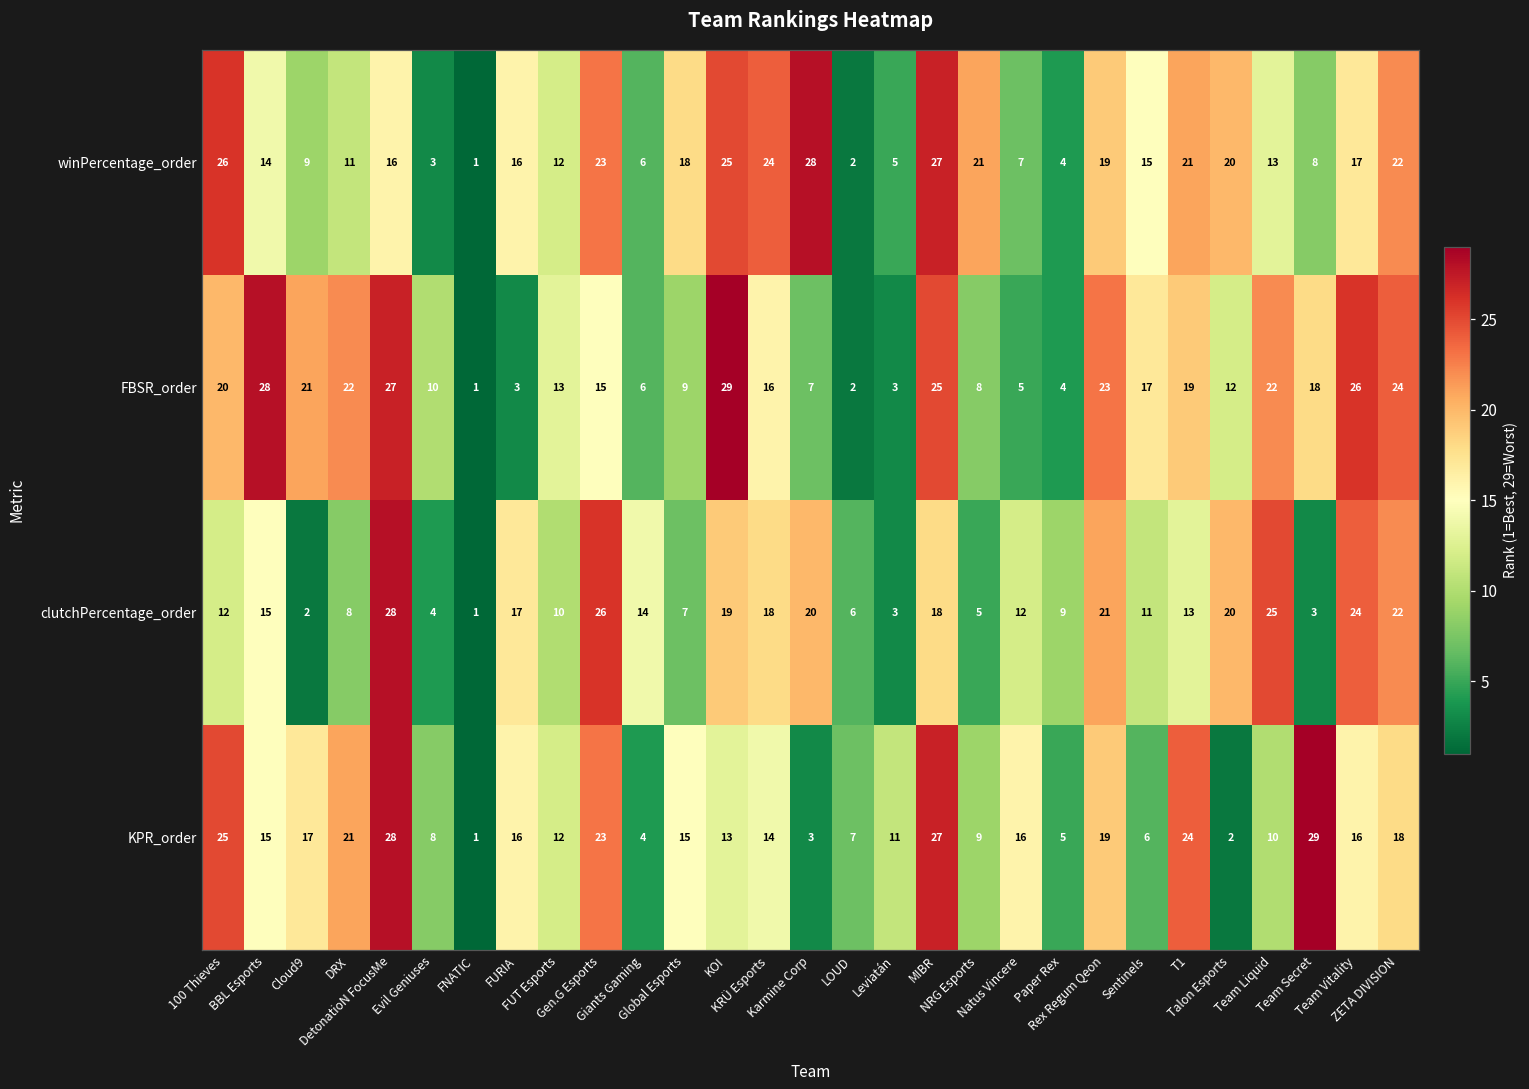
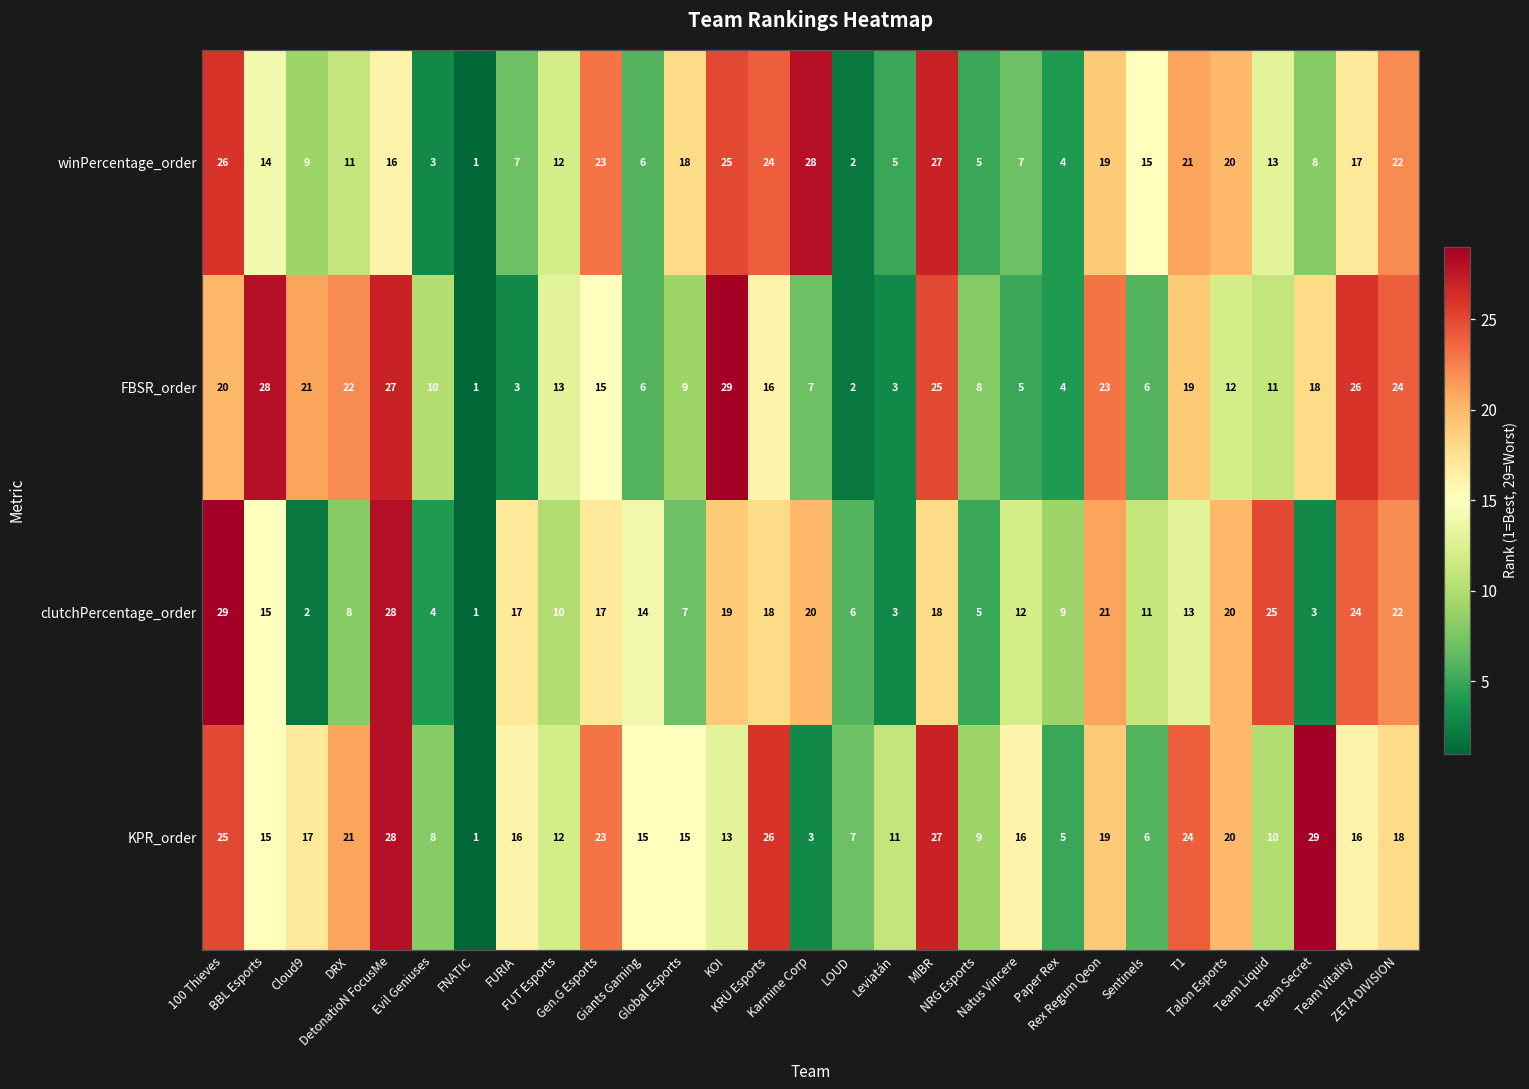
winPercentage_order, FURIA: 16 -> 7
winPercentage_order, NRG Esports: 21 -> 5
FBSR_order, Sentinels: 17 -> 6
FBSR_order, Team Liquid: 22 -> 11
clutchPercentage_order, 100 Thieves: 12 -> 29
clutchPercentage_order, Gen.G Esports: 26 -> 17
KPR_order, Giants Gaming: 4 -> 15
KPR_order, KRÜ Esports: 14 -> 26
KPR_order, Talon Esports: 2 -> 20
